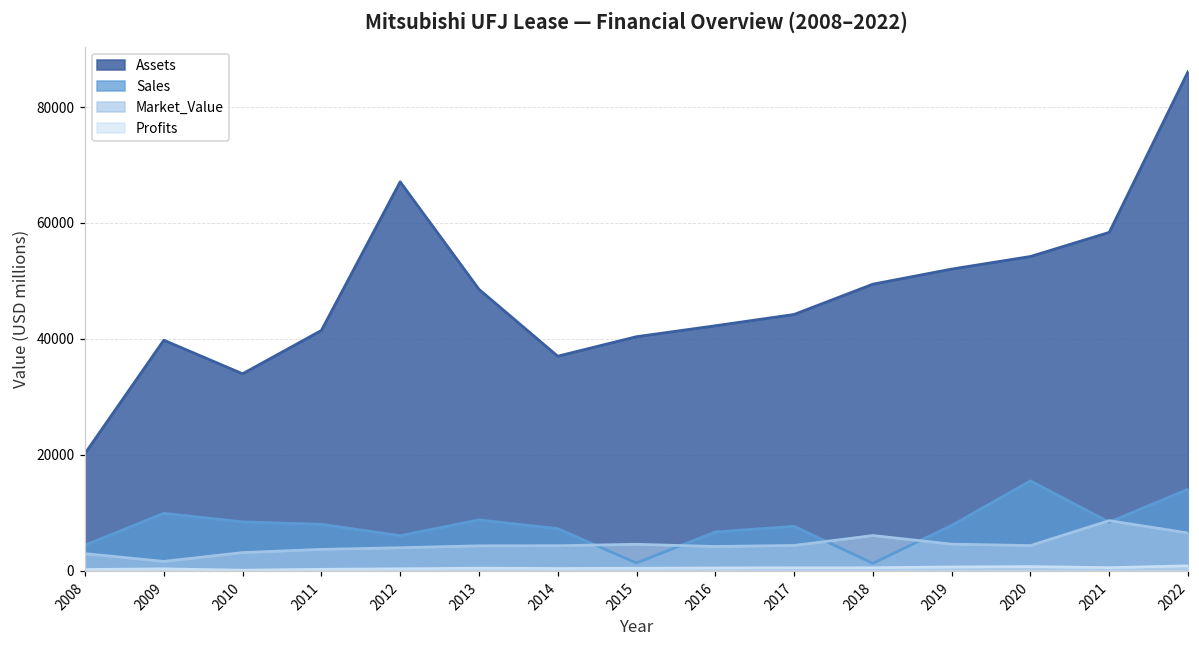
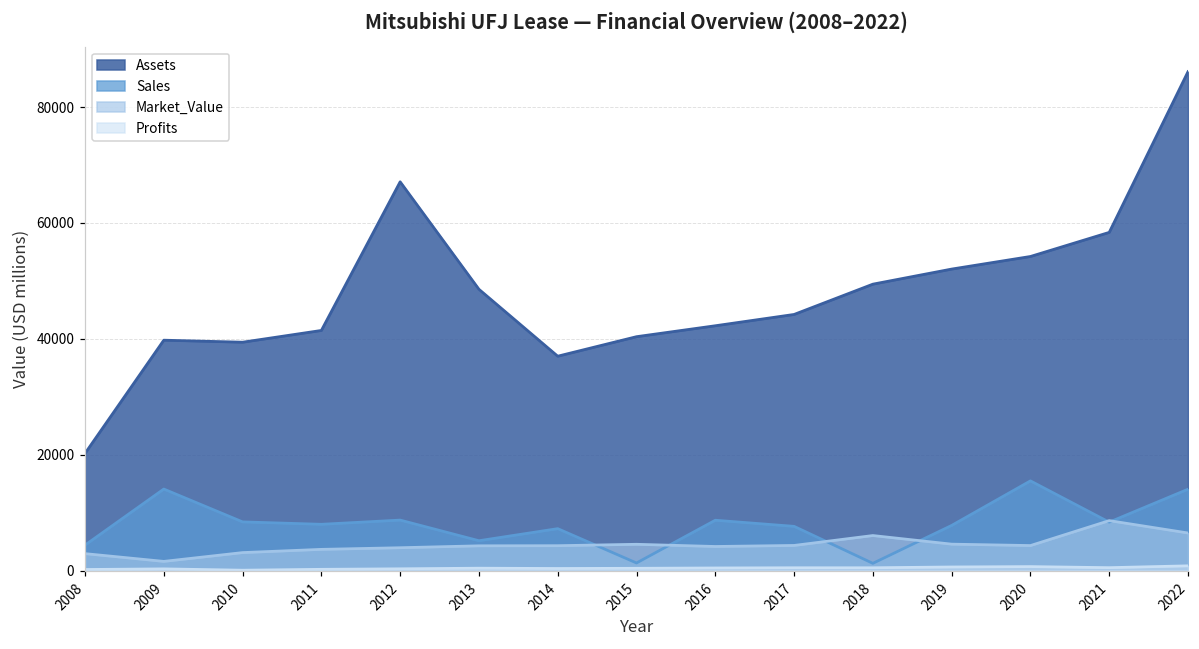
Sales, 2009: 10000 -> 14000
Assets, 2010: 34000 -> 39000
Sales, 2012: 6000 -> 9000
Sales, 2013: 9000 -> 5000
Sales, 2016: 7000 -> 9000
